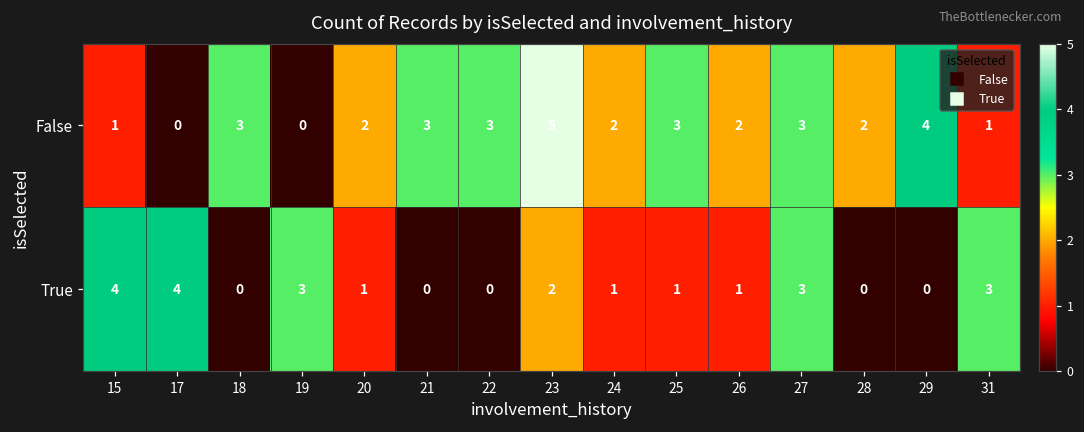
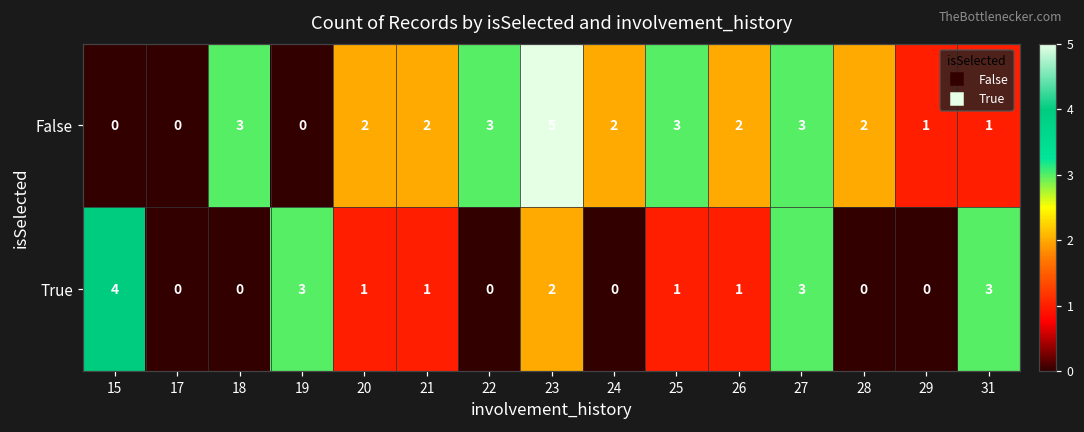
False, 15: 1 -> 0
False, 21: 3 -> 2
False, 29: 4 -> 1
True, 17: 4 -> 0
True, 21: 0 -> 1
True, 24: 1 -> 0
